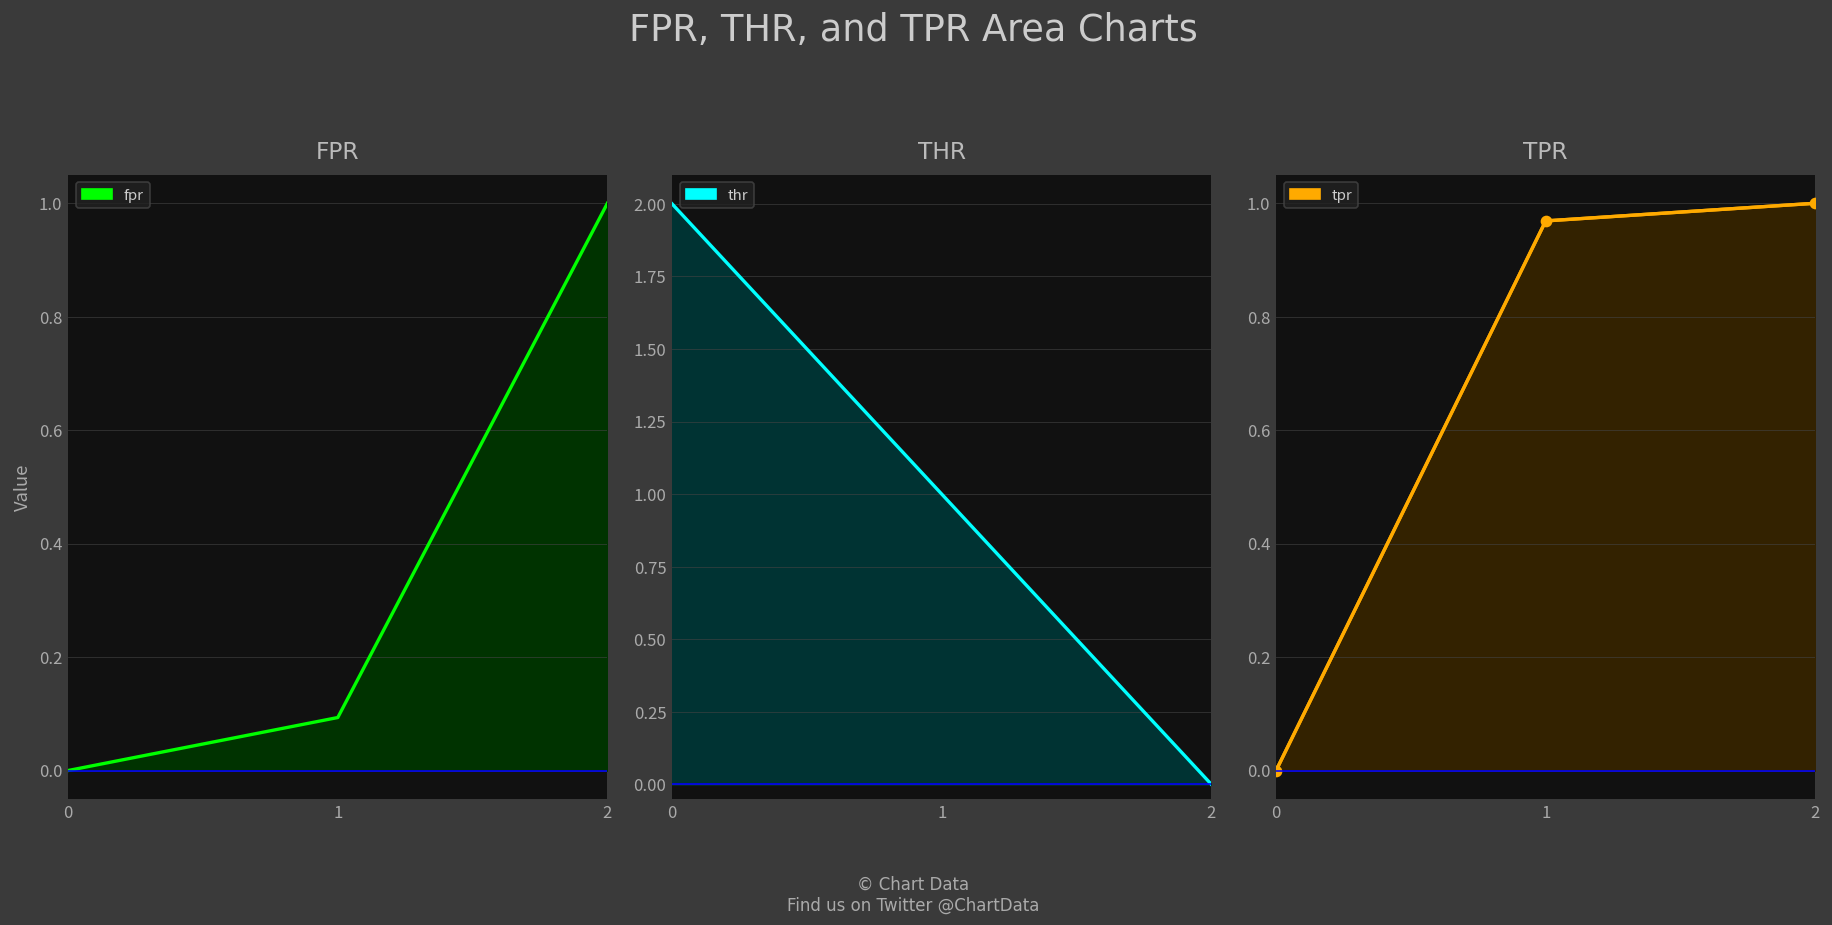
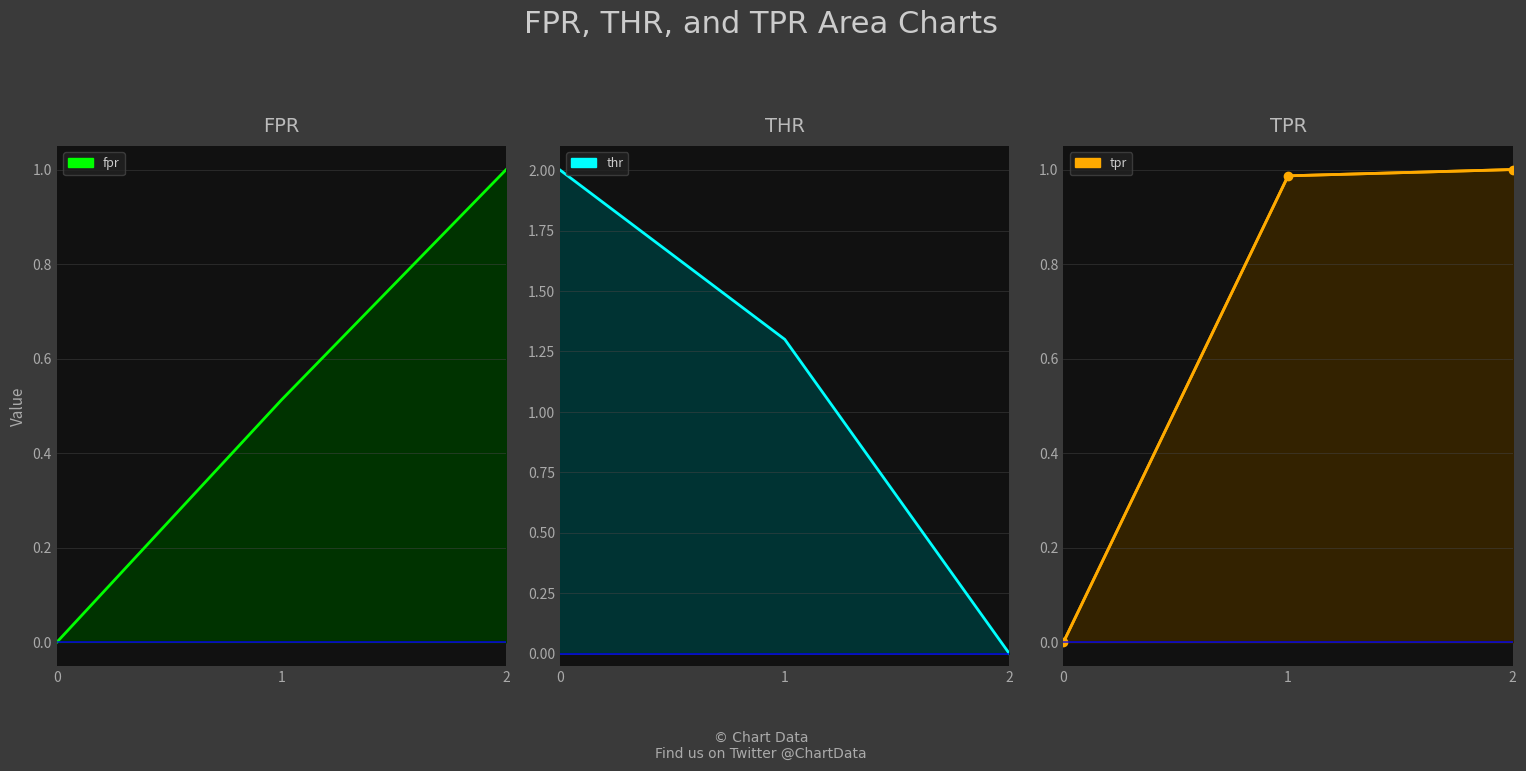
FPR, 1: 0.09 -> 0.51
THR, 1: 1.0 -> 1.3
TPR, 1: 0.97 -> 0.99
